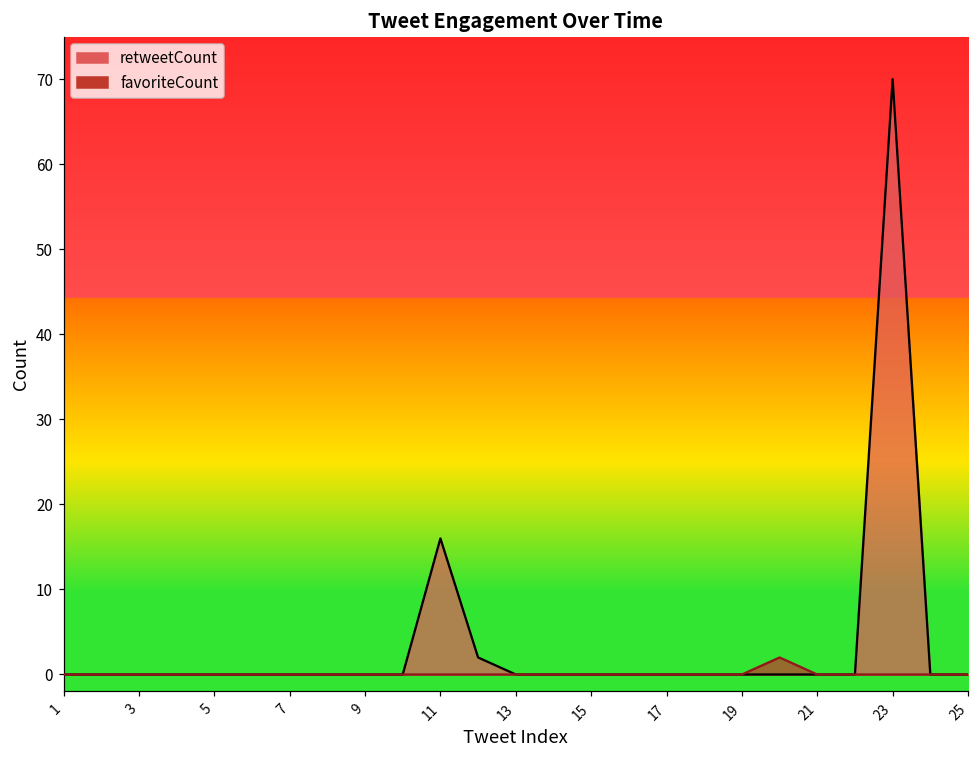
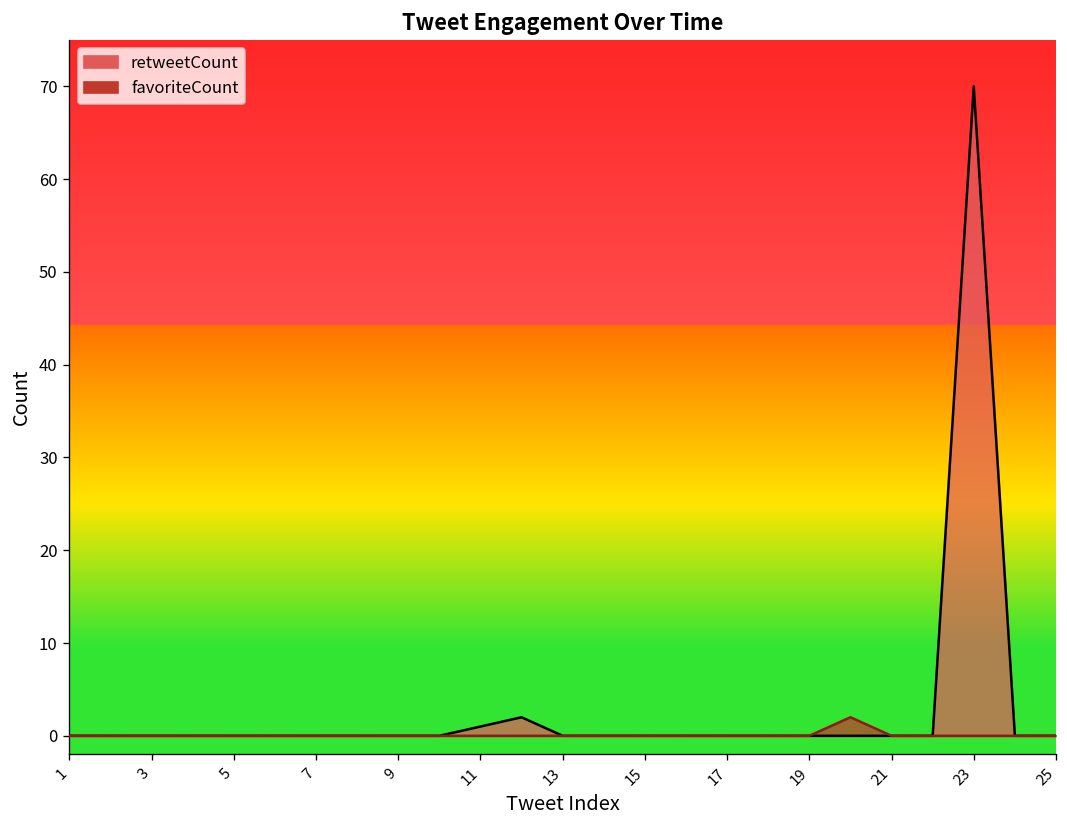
retweetCount, 11: 16 -> 1
